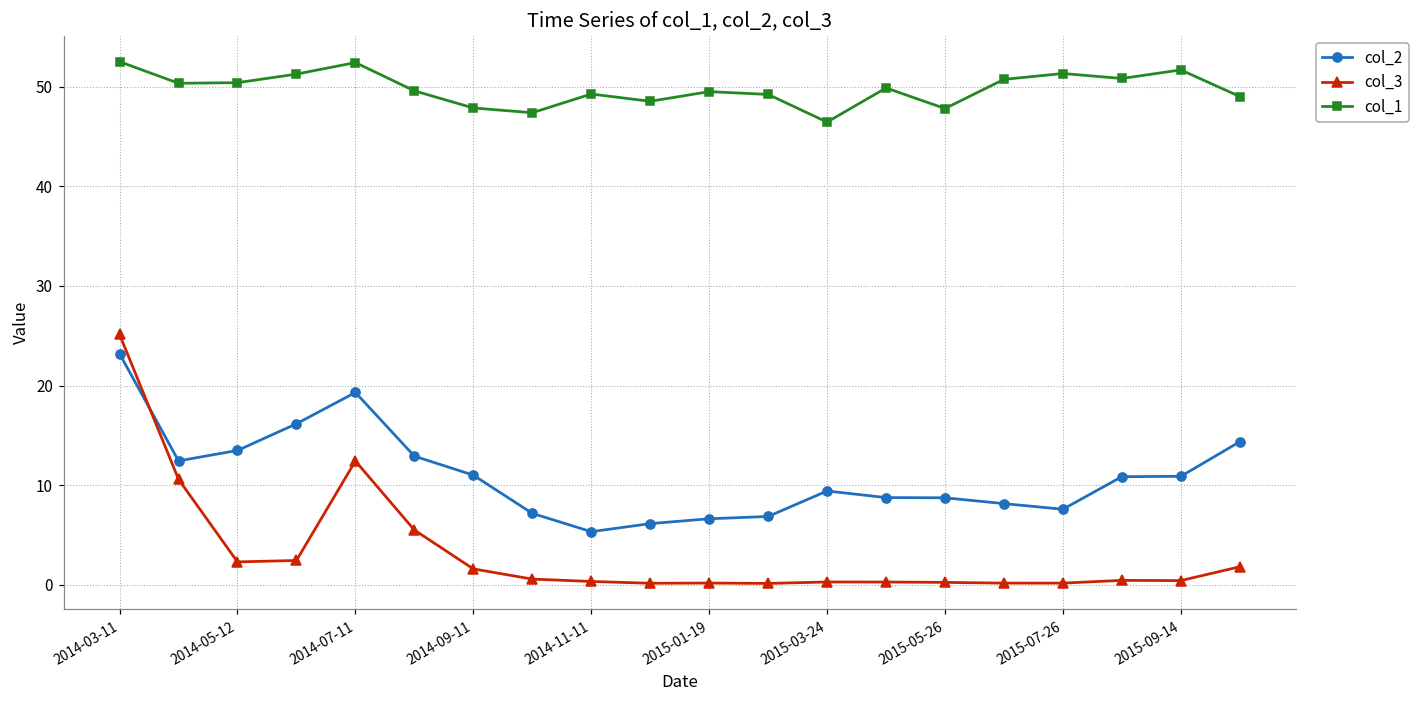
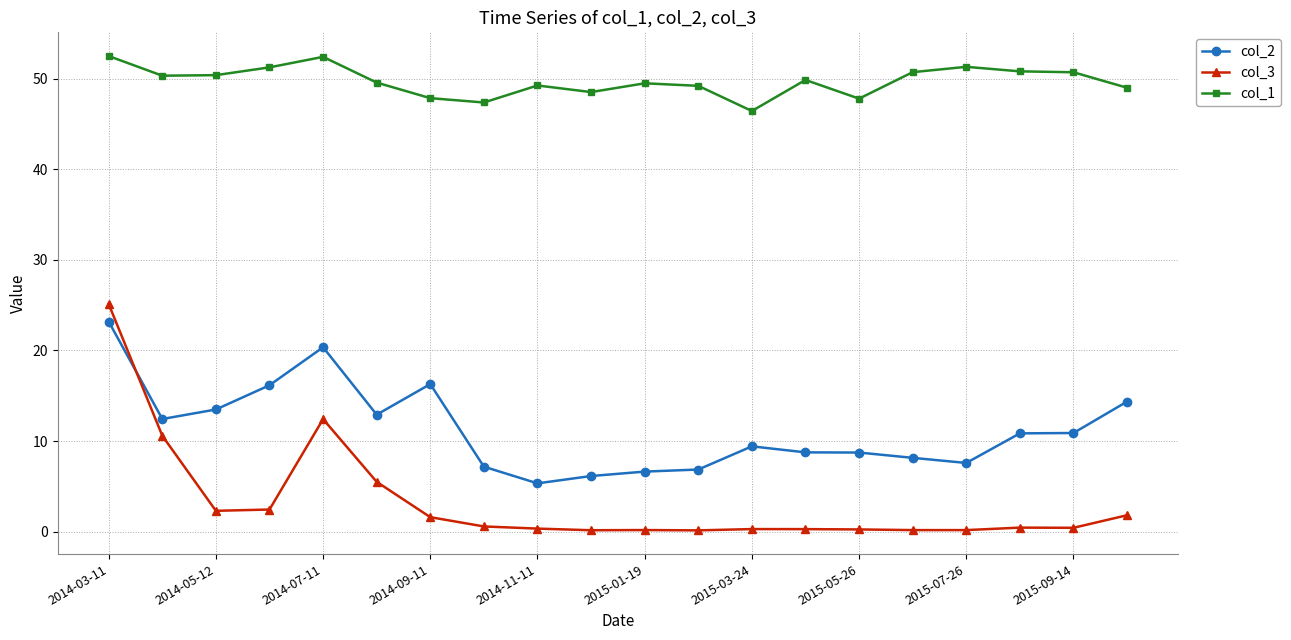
col_2, 2014-07-11: 19 -> 20
col_2, 2014-09-11: 11 -> 16
col_1, 2015-09-14: 52 -> 51
